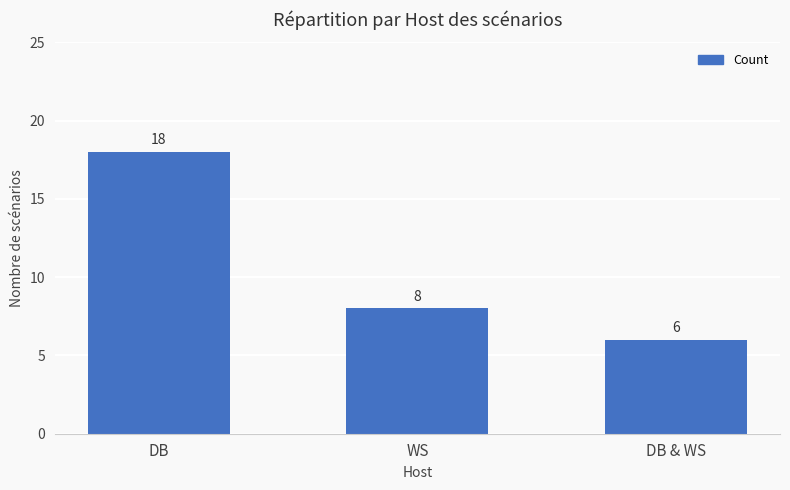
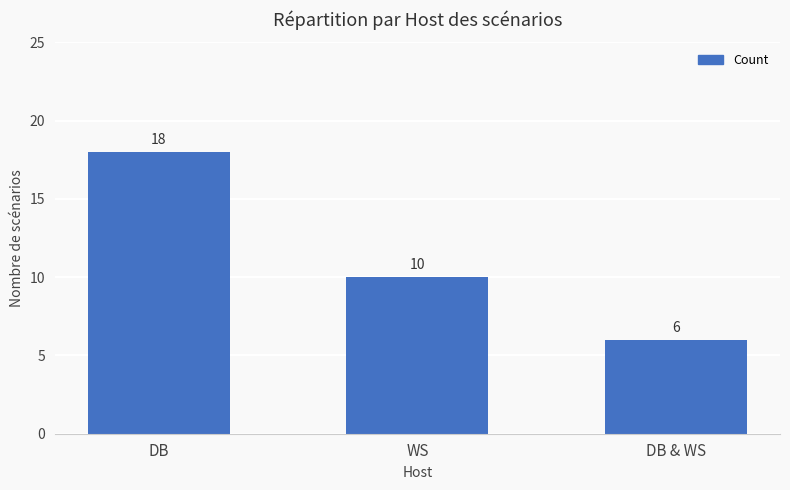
WS: 8 -> 10
